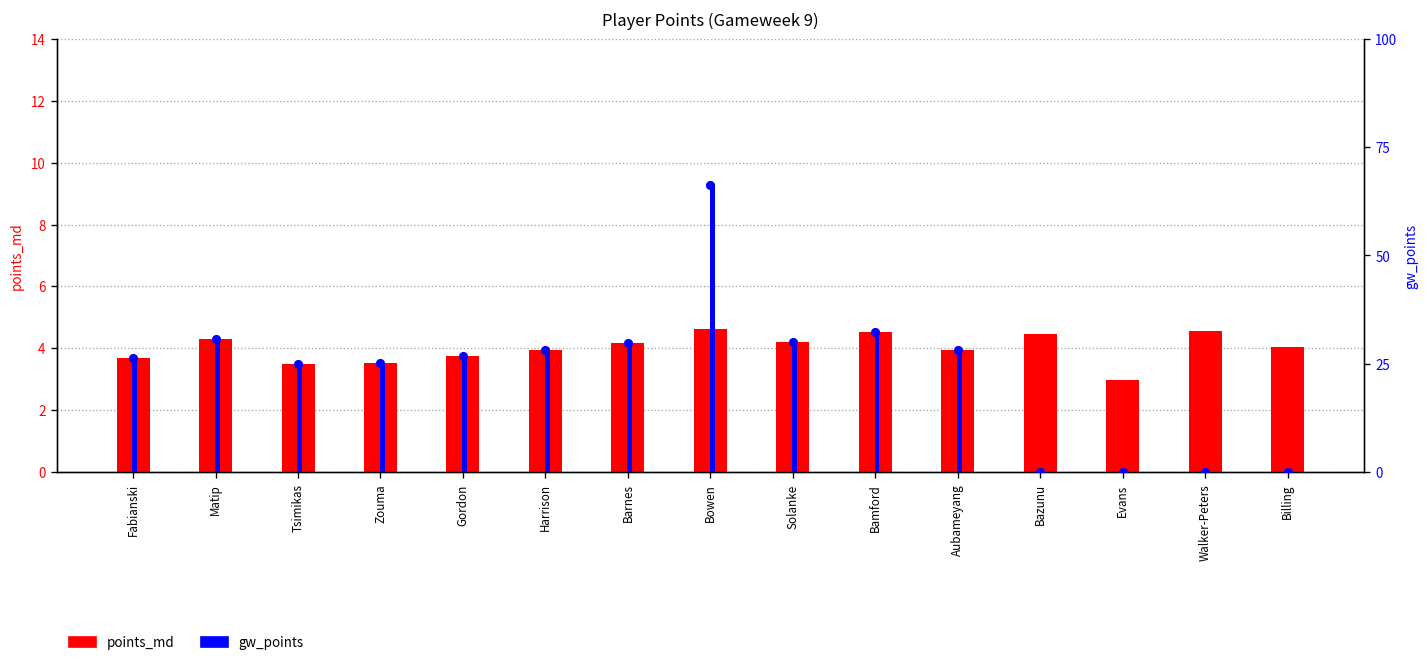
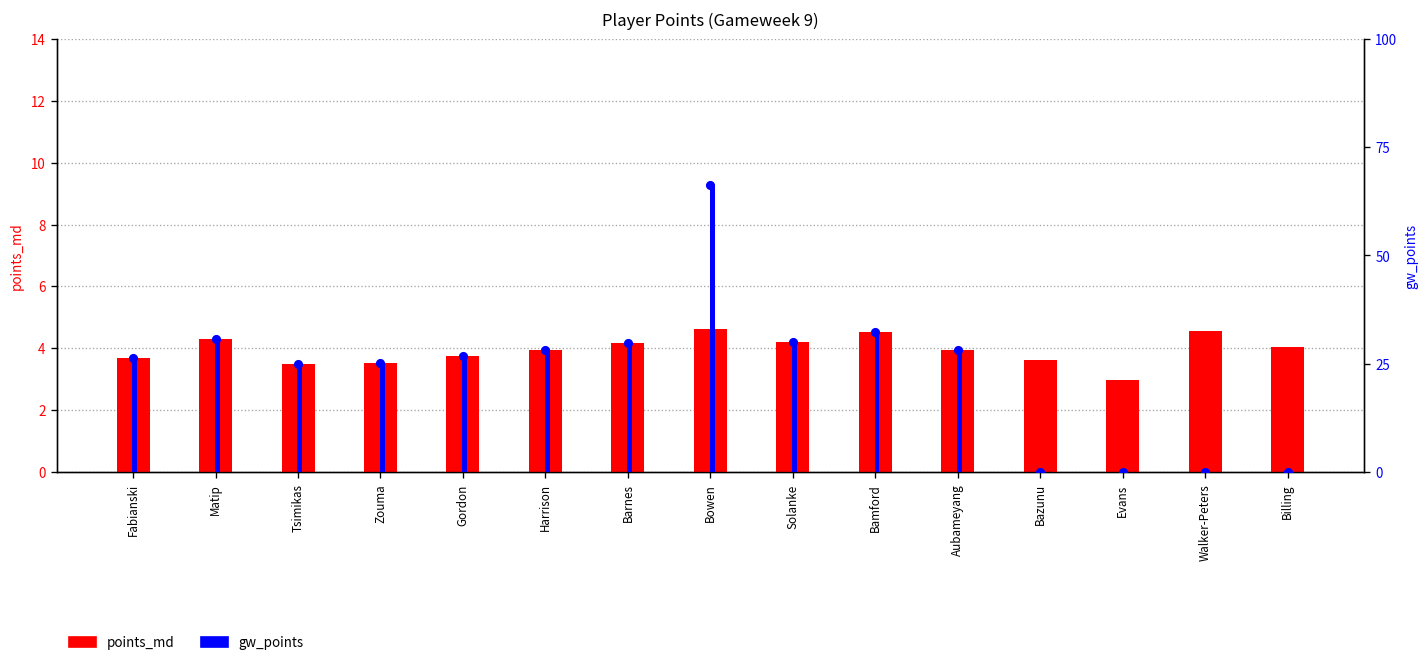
points_md, Bazunu: 4.5 -> 3.6
